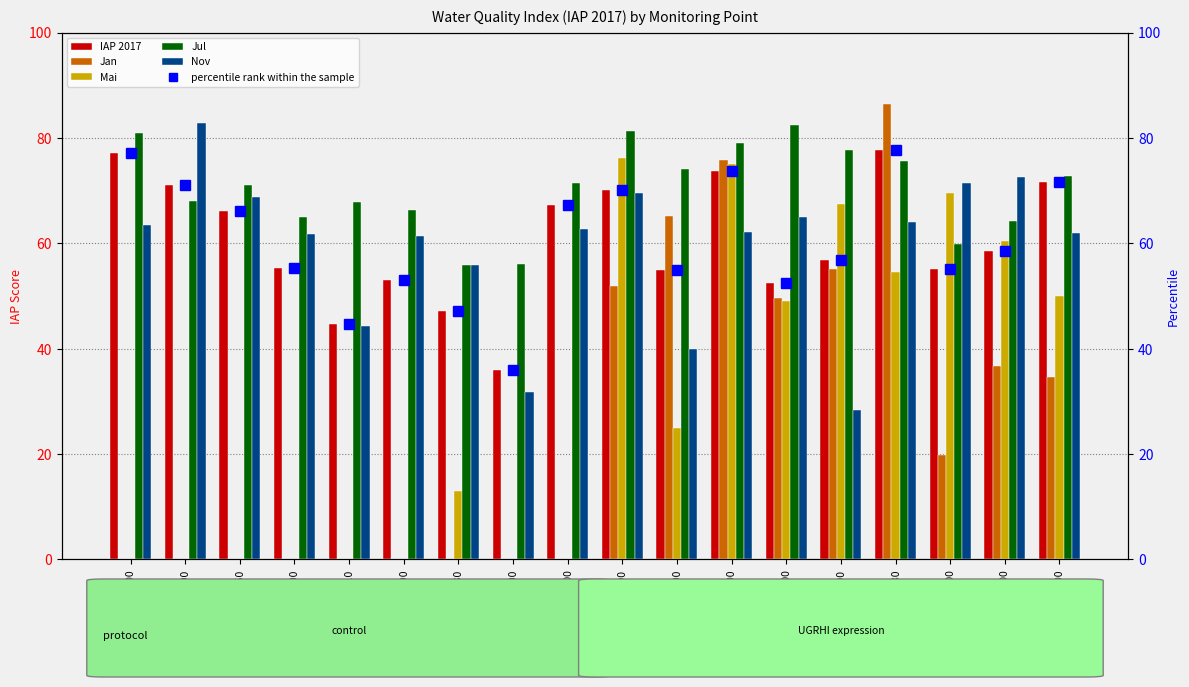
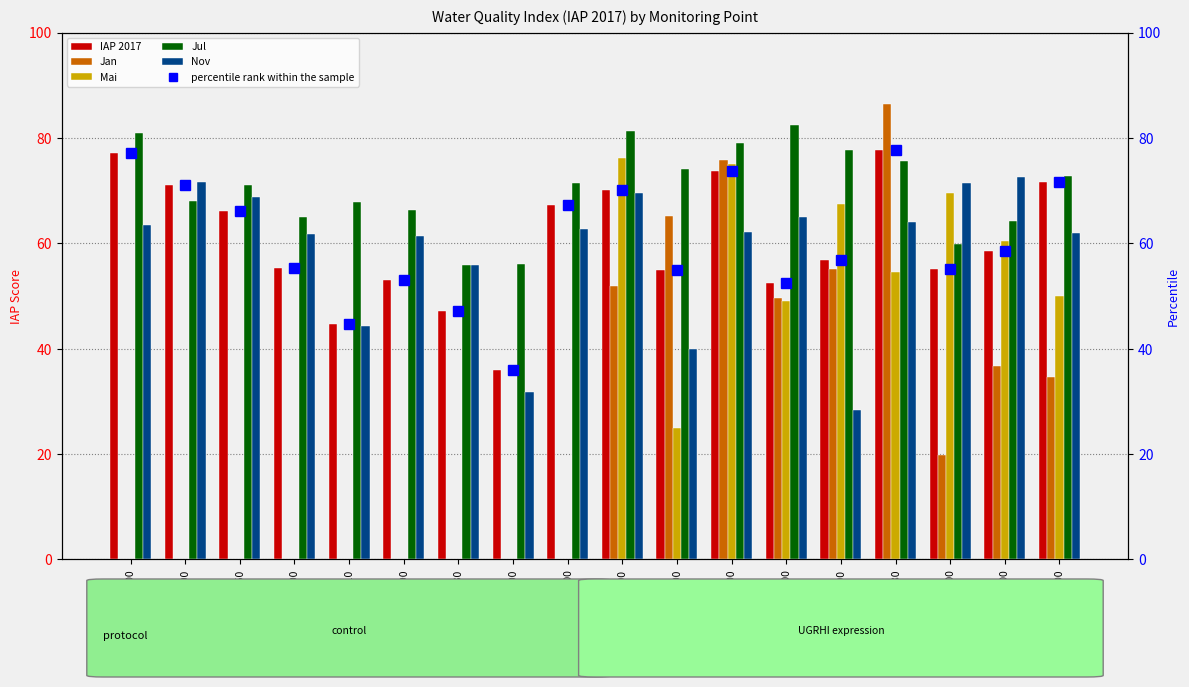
Nov, GUAT02800: 83 -> 72
Mai, PARB02530: 13 -> 0
